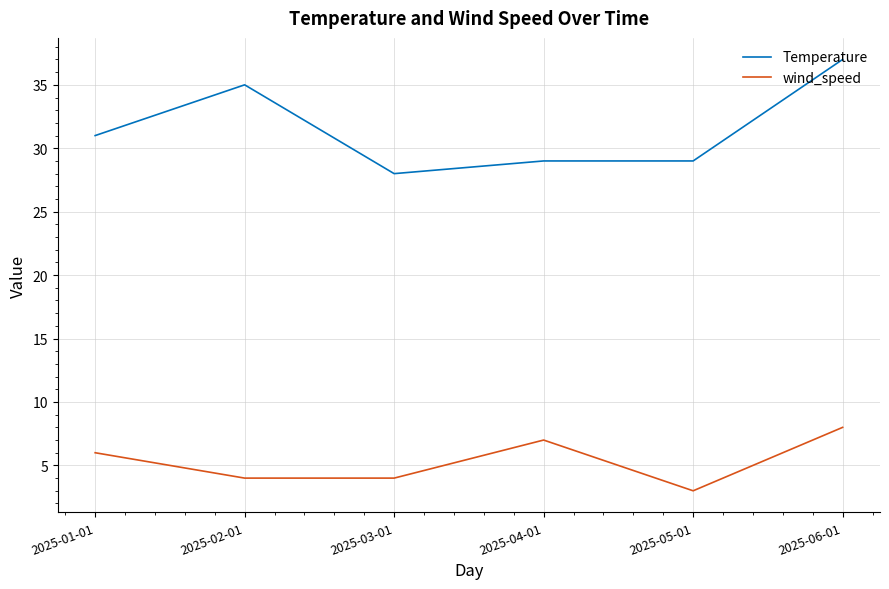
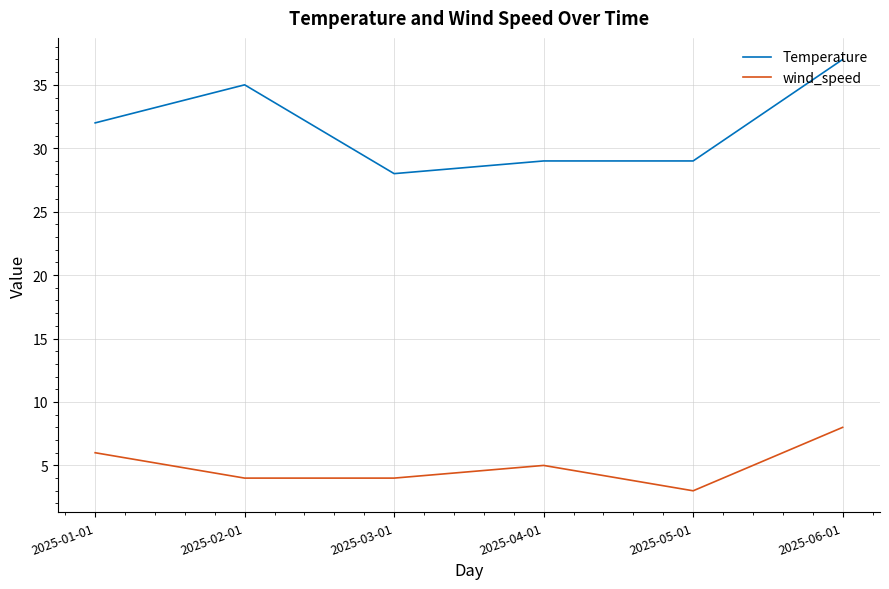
Temperature, 2025-01-01: 31 -> 32
wind_speed, 2025-04-01: 7 -> 5
